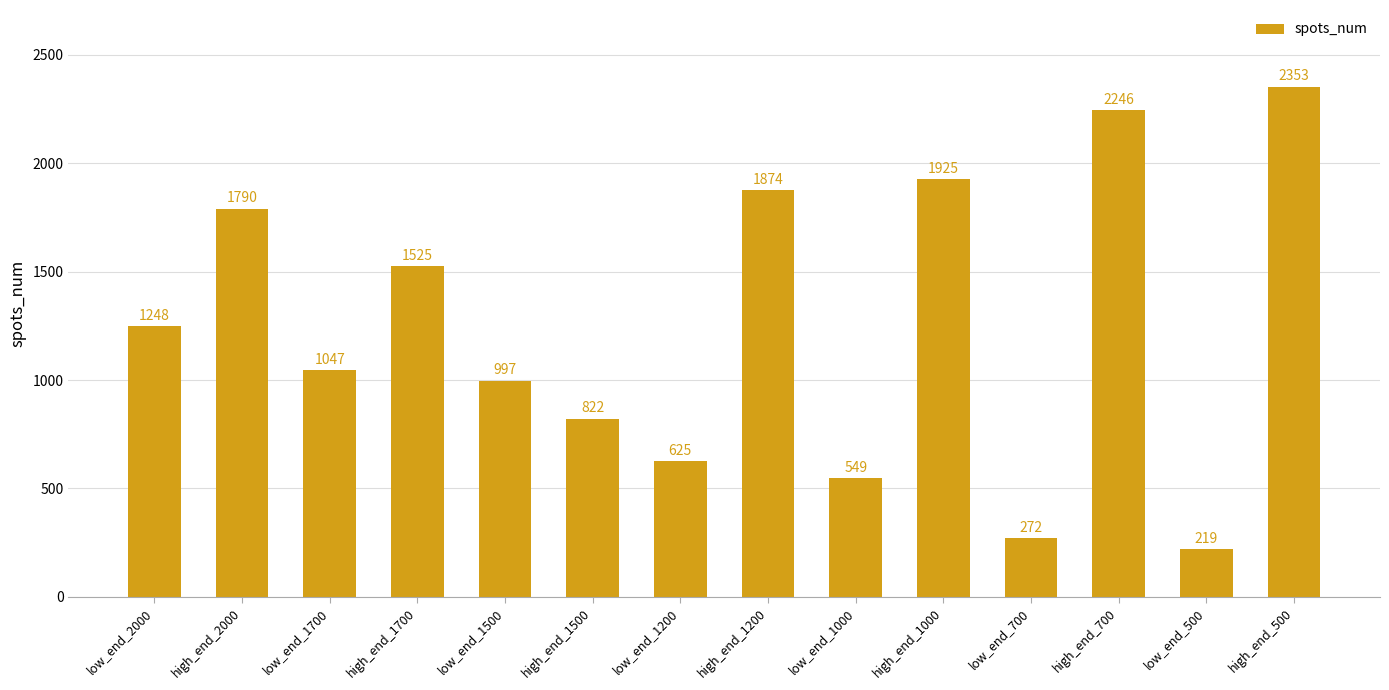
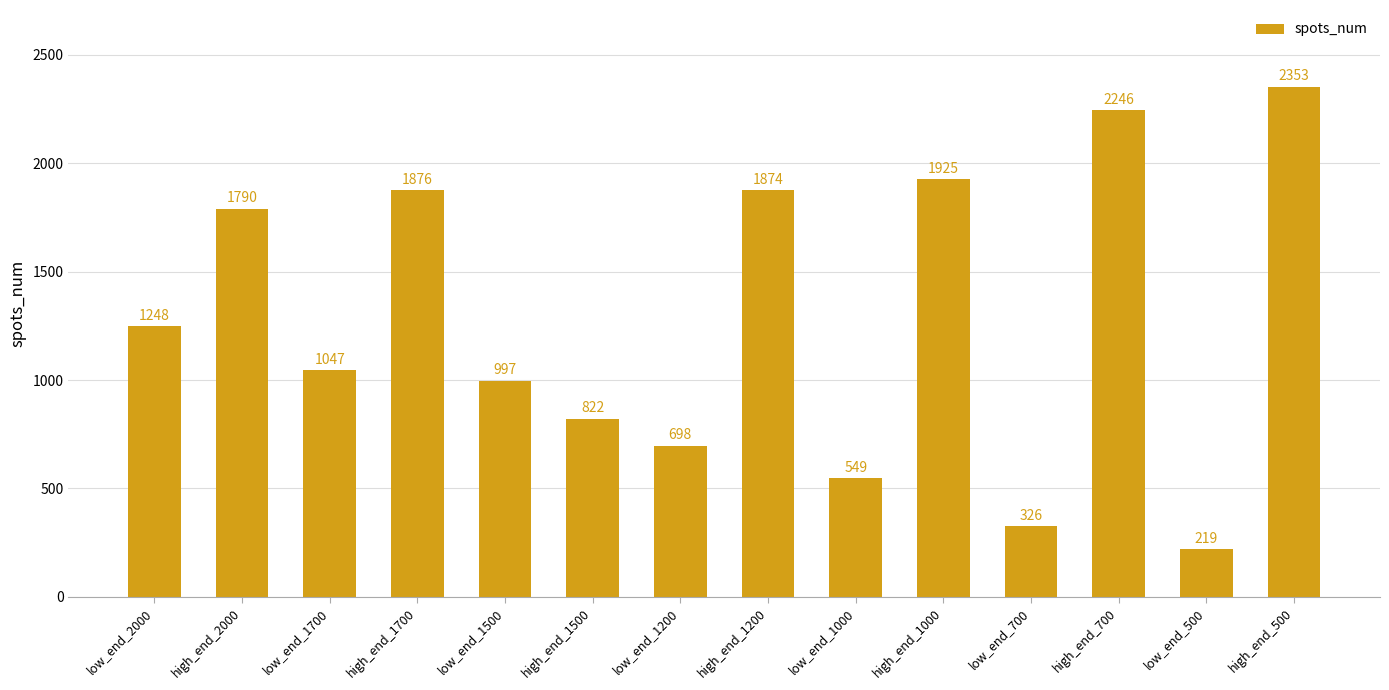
high_end_1700: 1525 -> 1876
low_end_1200: 625 -> 698
low_end_700: 272 -> 326
